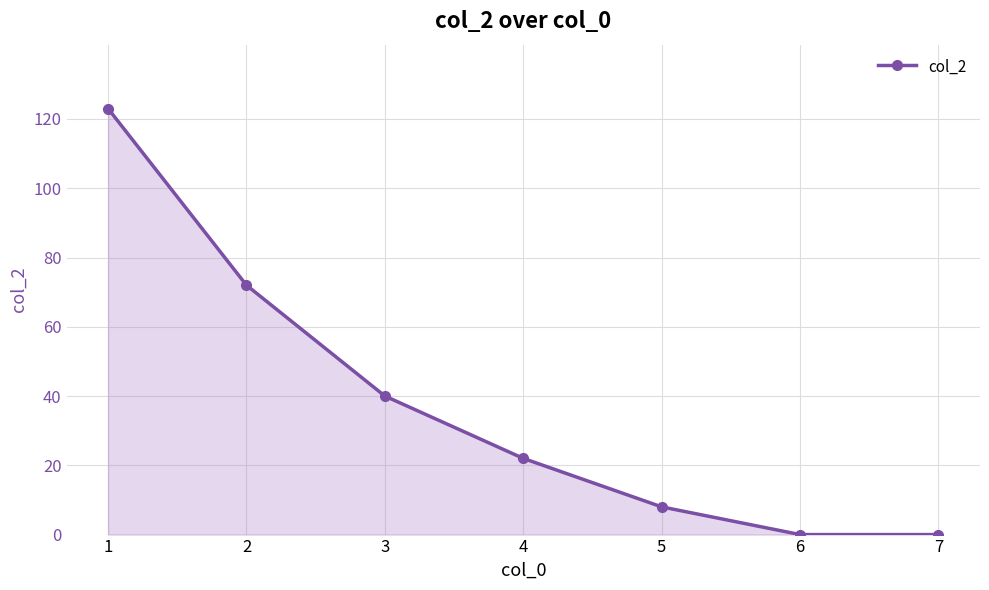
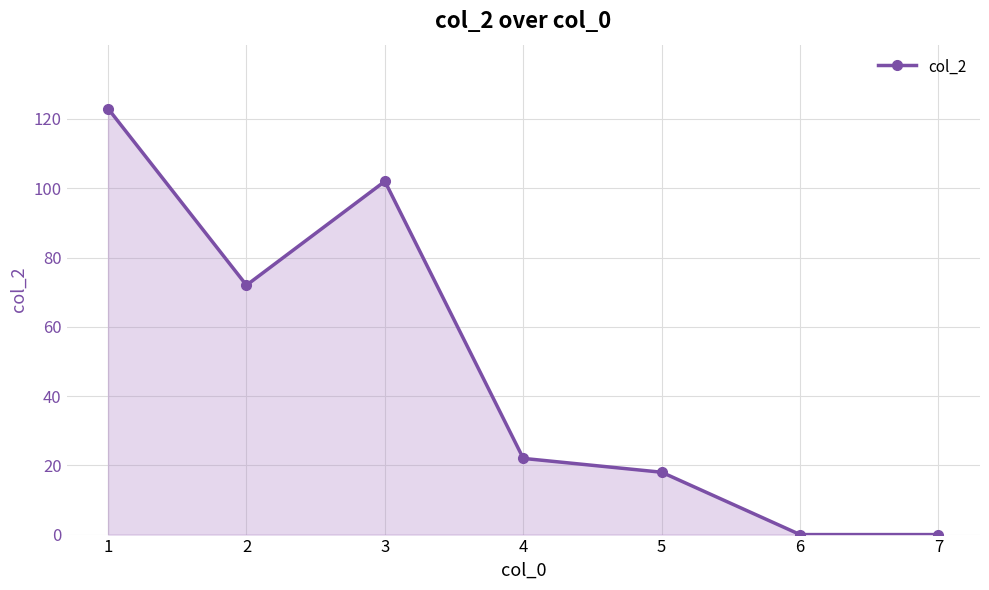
3: 40 -> 102
5: 8 -> 18
